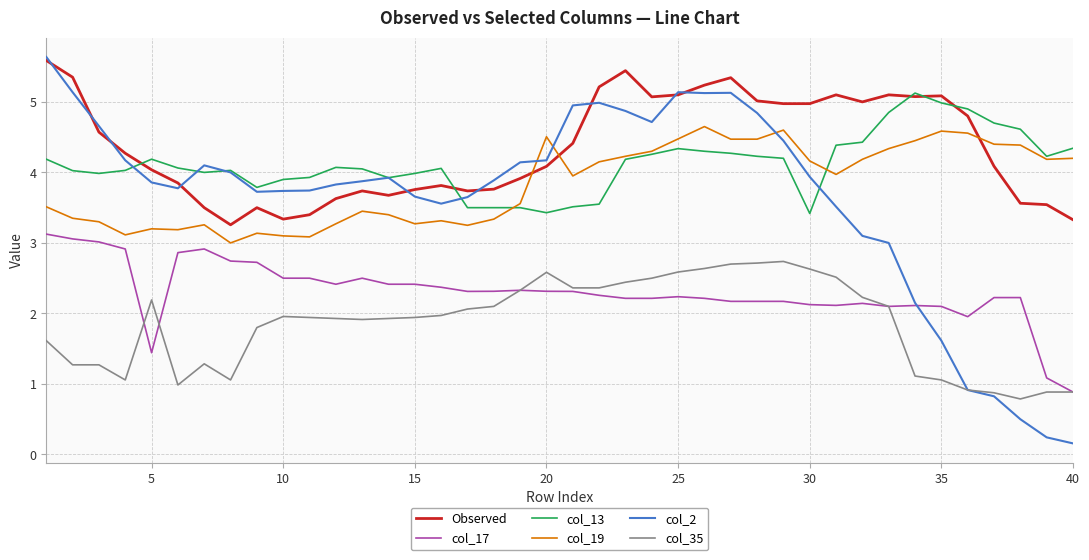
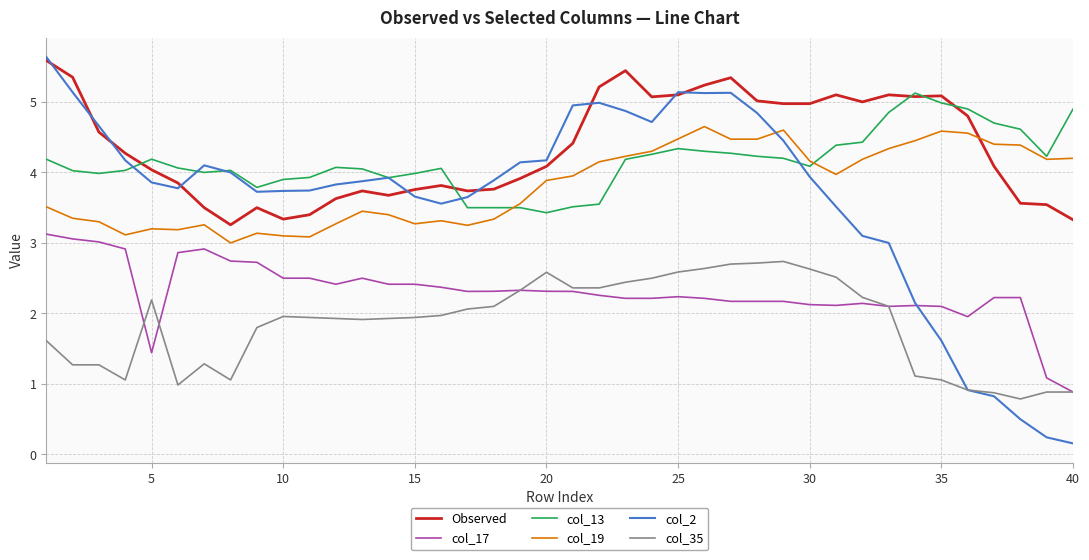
col_19, 20: 4.5 -> 3.9
col_13, 30: 3.4 -> 4.1
col_13, 40: 4.3 -> 4.9
